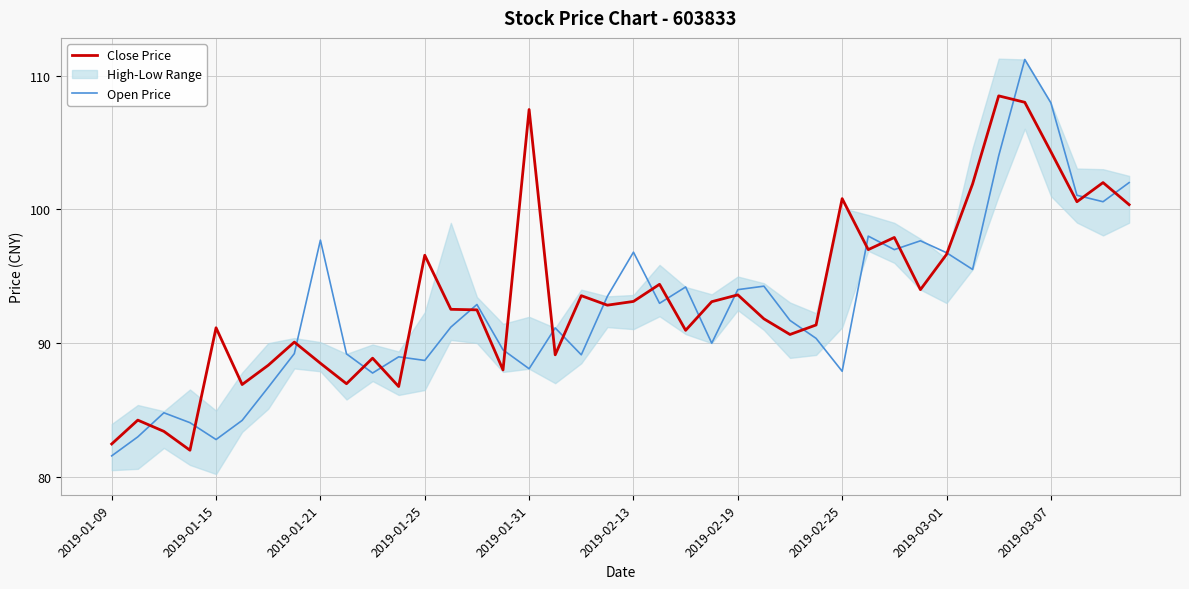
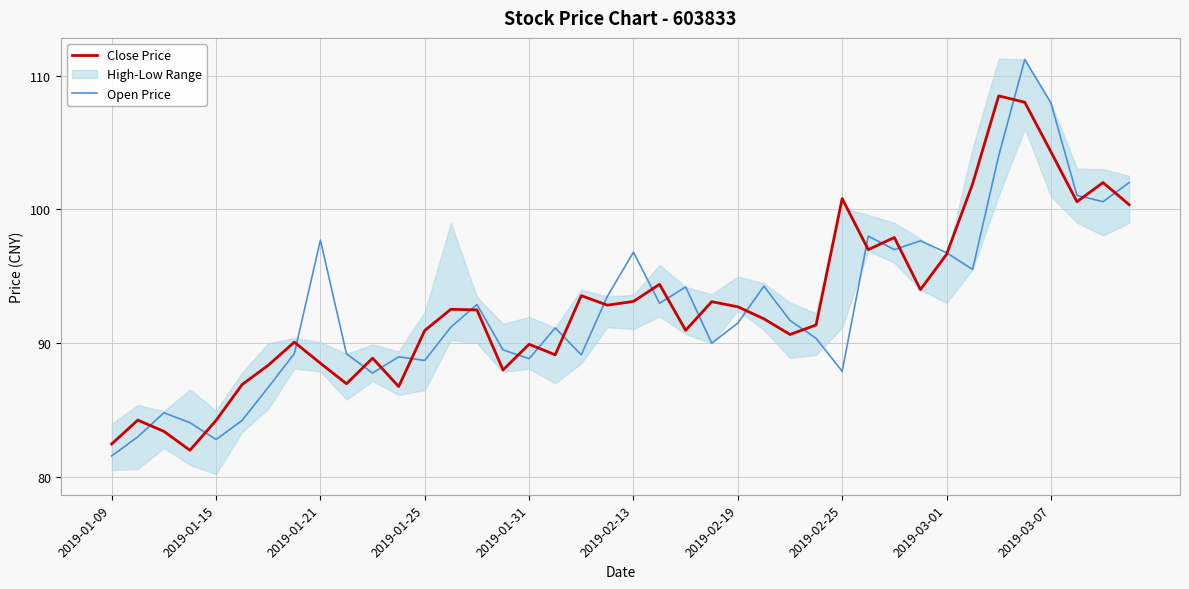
Close Price, 2019-01-15: 91.2 -> 84.2
Close Price, 2019-01-25: 96.6 -> 91.0
Close Price, 2019-01-31: 107.5 -> 89.9
Open Price, 2019-01-31: 88.1 -> 88.8
Close Price, 2019-02-19: 93.6 -> 92.7
Open Price, 2019-02-19: 94.0 -> 91.5
